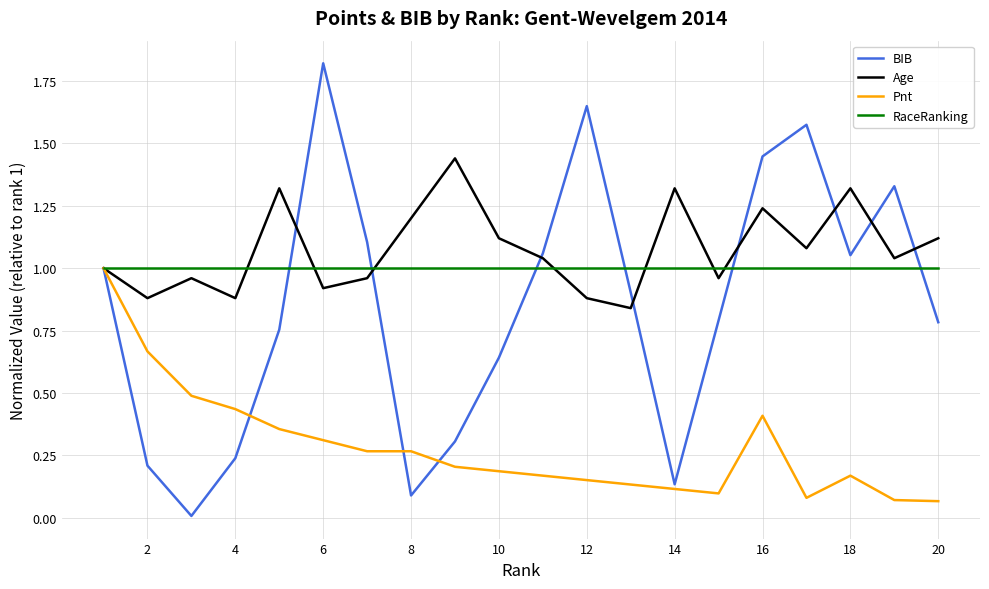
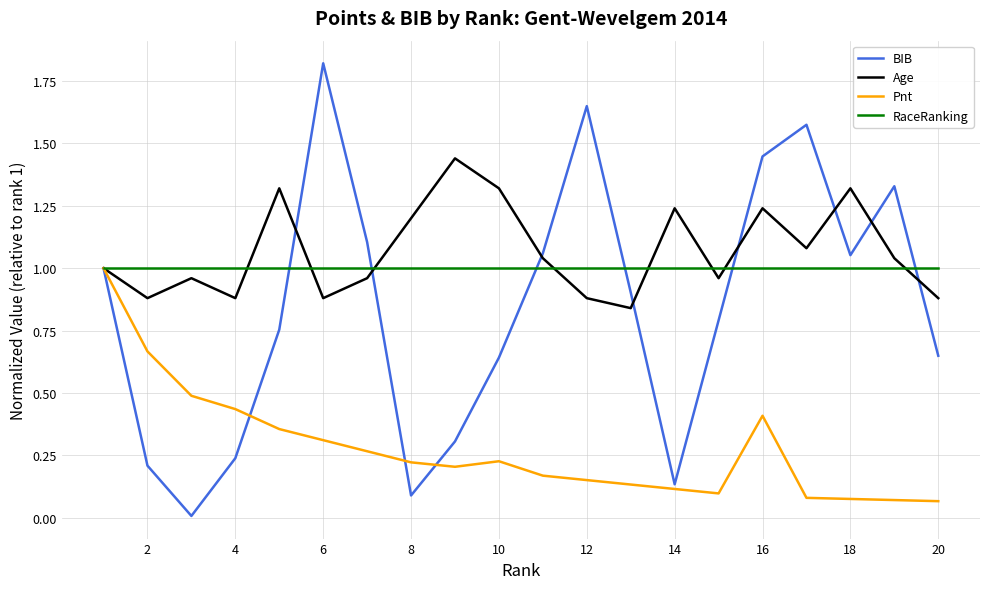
Age, 6: 0.92 -> 0.88
Pnt, 8: 0.27 -> 0.22
Age, 10: 1.12 -> 1.32
Pnt, 10: 0.19 -> 0.23
Age, 14: 1.32 -> 1.24
Pnt, 18: 0.17 -> 0.08
BIB, 20: 0.78 -> 0.65
Age, 20: 1.12 -> 0.88
